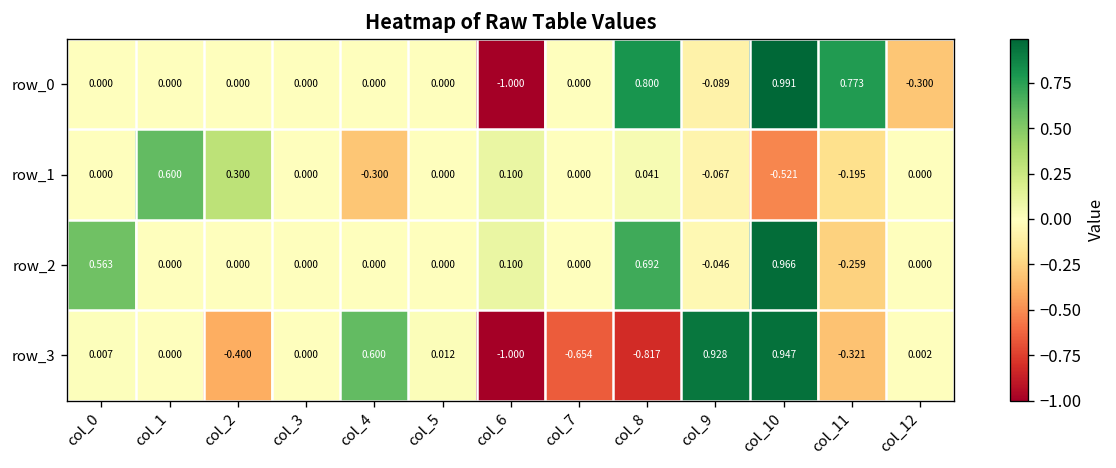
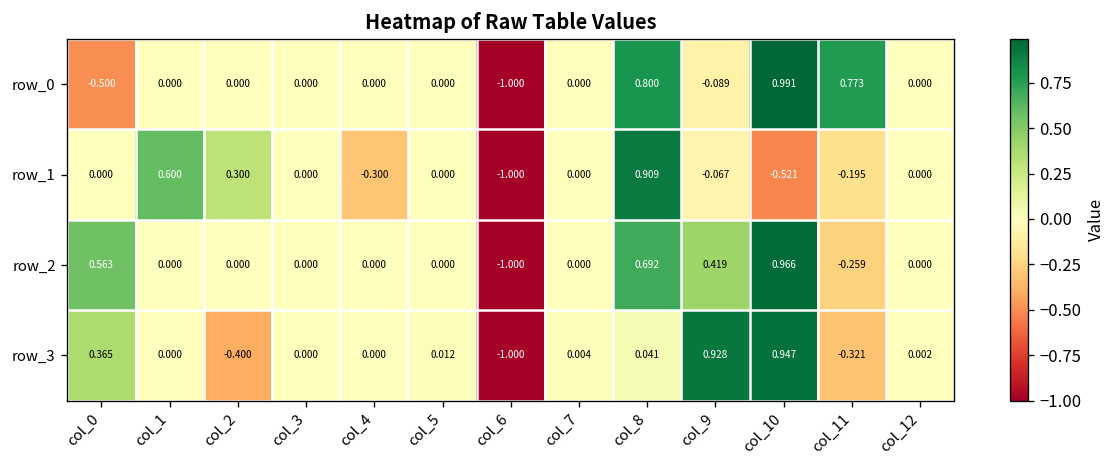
row_0, col_0: 0.000 -> -0.500
row_0, col_12: -0.300 -> 0.000
row_1, col_6: 0.100 -> -1.000
row_1, col_8: 0.041 -> 0.909
row_2, col_6: 0.100 -> -1.000
row_2, col_9: -0.046 -> 0.419
row_3, col_0: 0.007 -> 0.365
row_3, col_4: 0.600 -> 0.000
row_3, col_7: -0.654 -> 0.004
row_3, col_8: -0.817 -> 0.041
